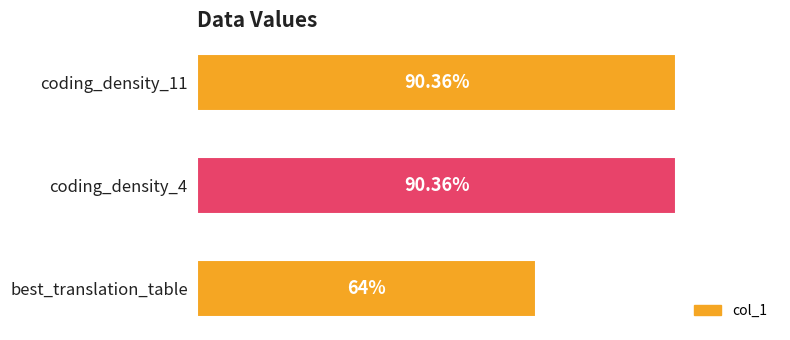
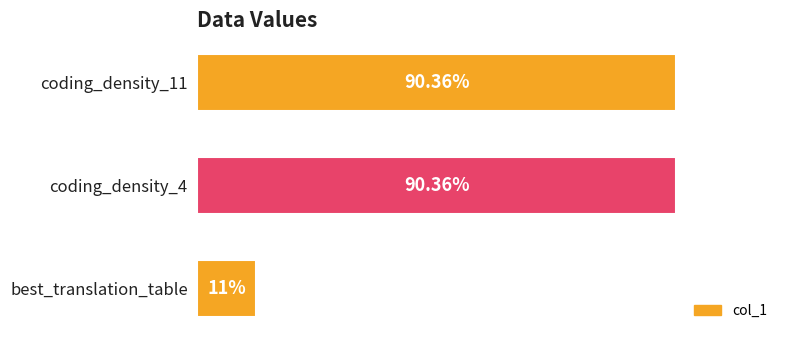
best_translation_table: 64% -> 11%
